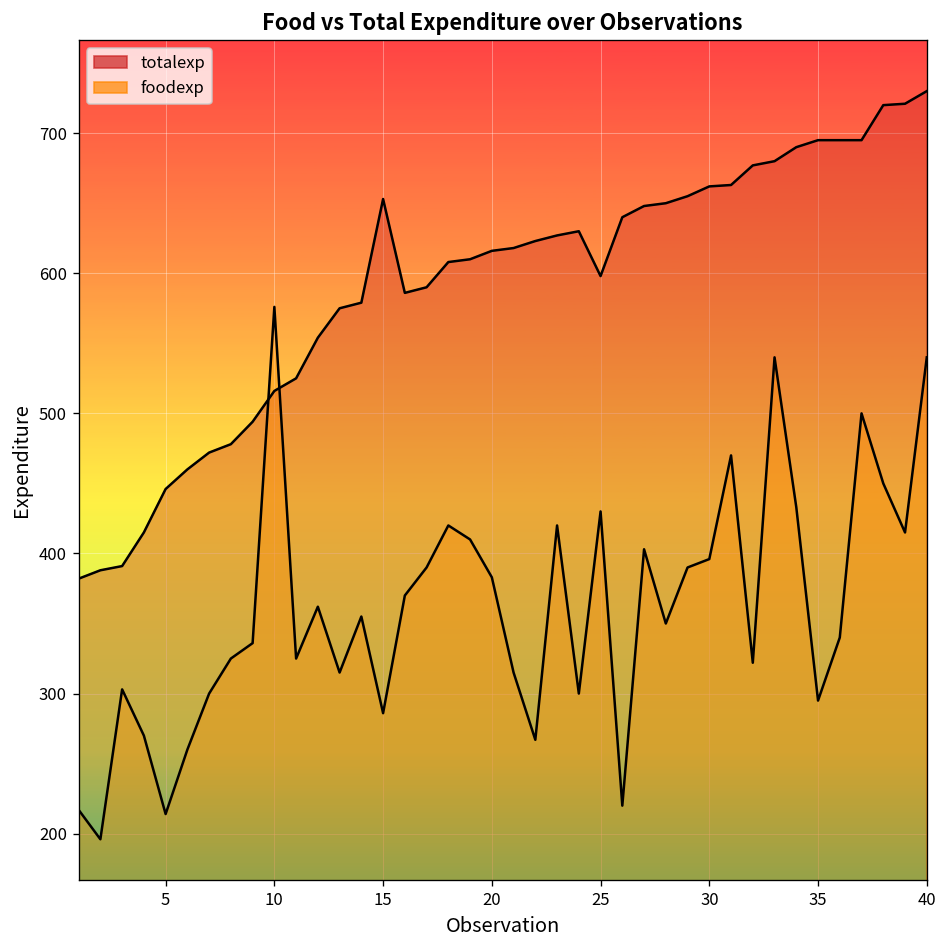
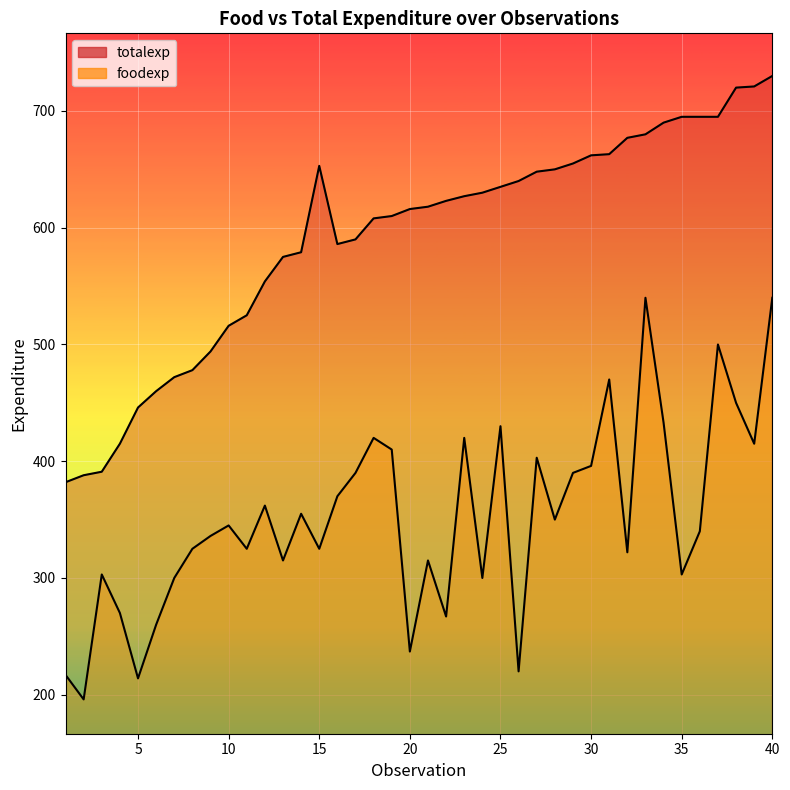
foodexp, 10: 576 -> 345
foodexp, 15: 286 -> 325
foodexp, 20: 383 -> 237
totalexp, 25: 598 -> 635
foodexp, 35: 295 -> 303
